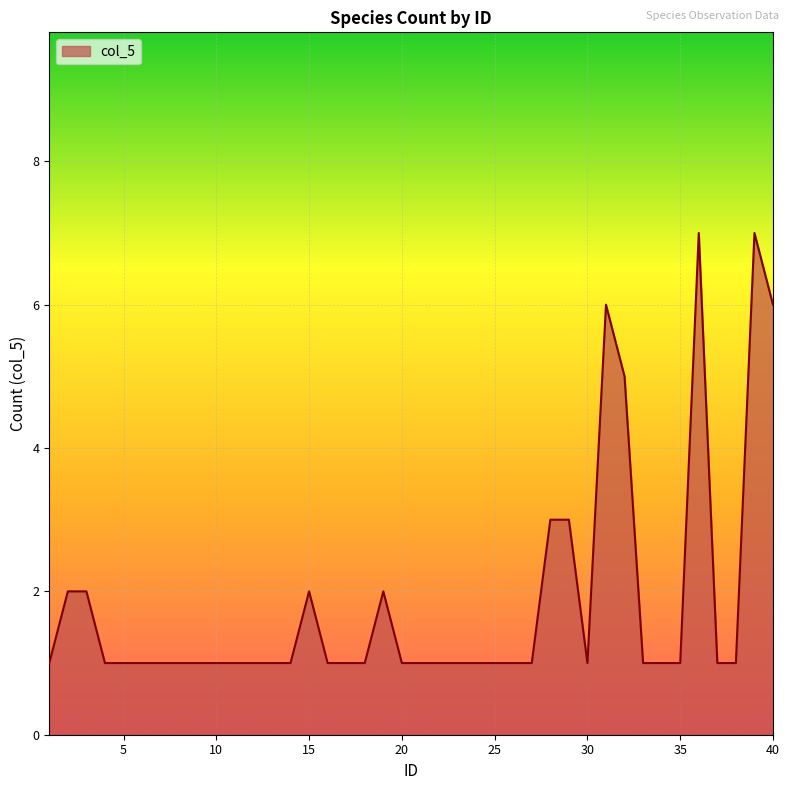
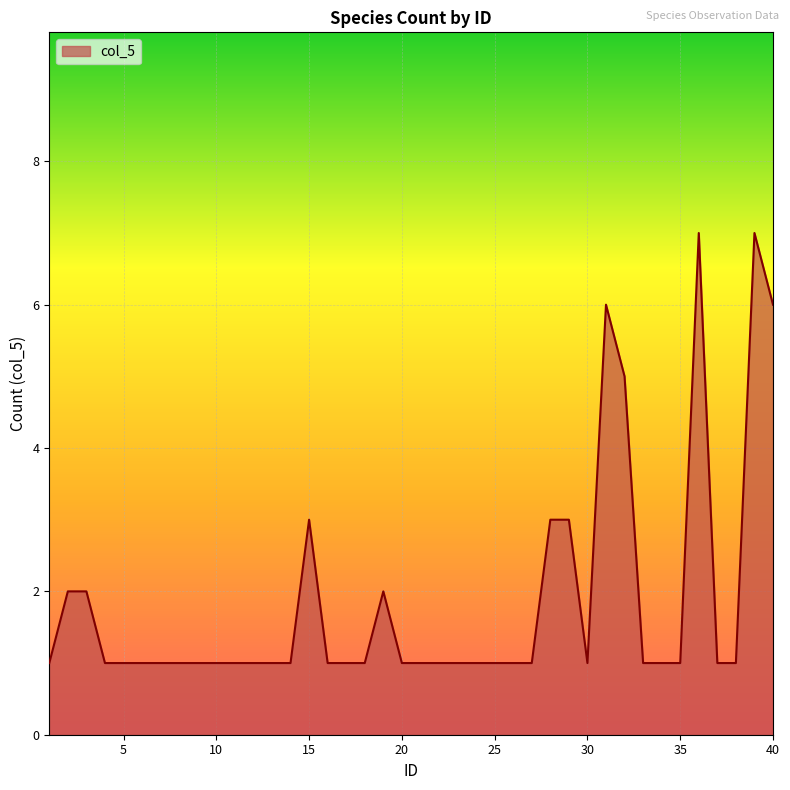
15: 2 -> 3
